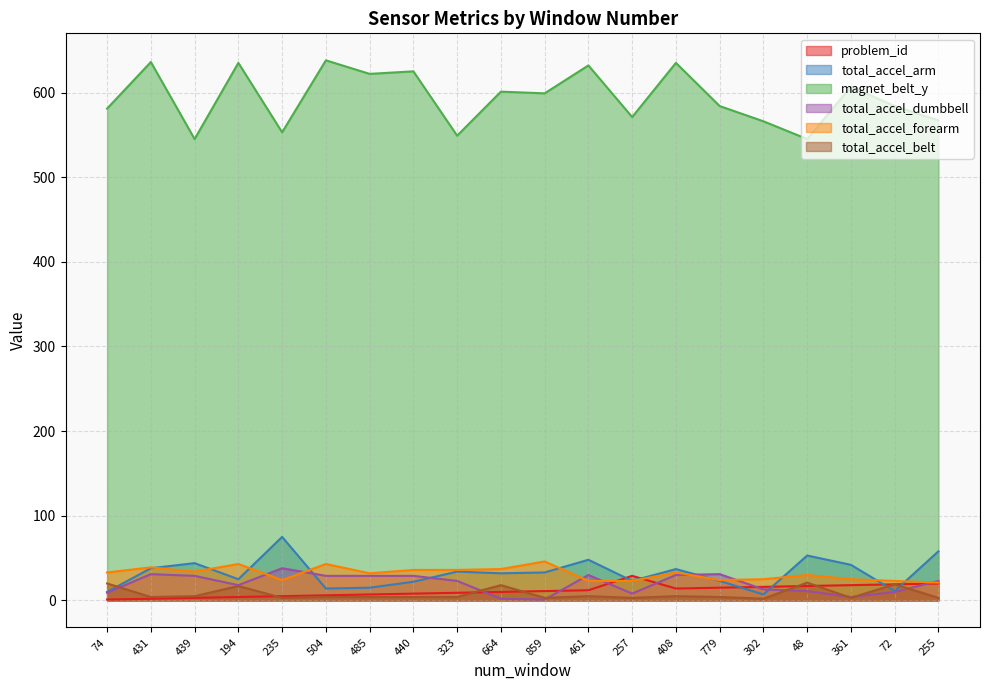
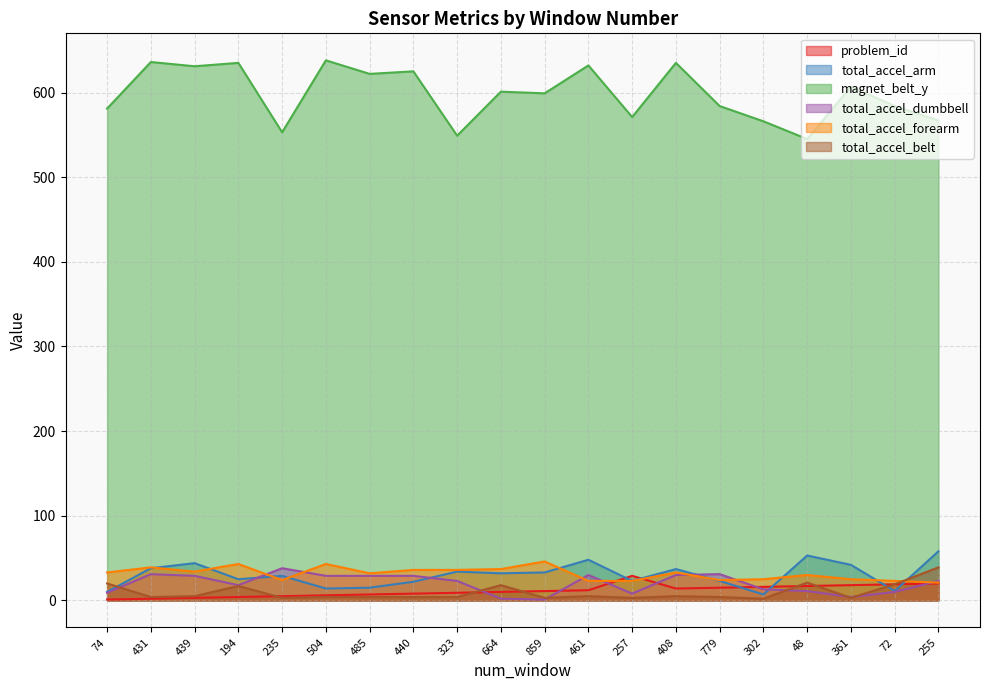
magnet_belt_y, 439: 550 -> 630
total_accel_arm, 235: 80 -> 30
total_accel_belt, 255: 0 -> 40
